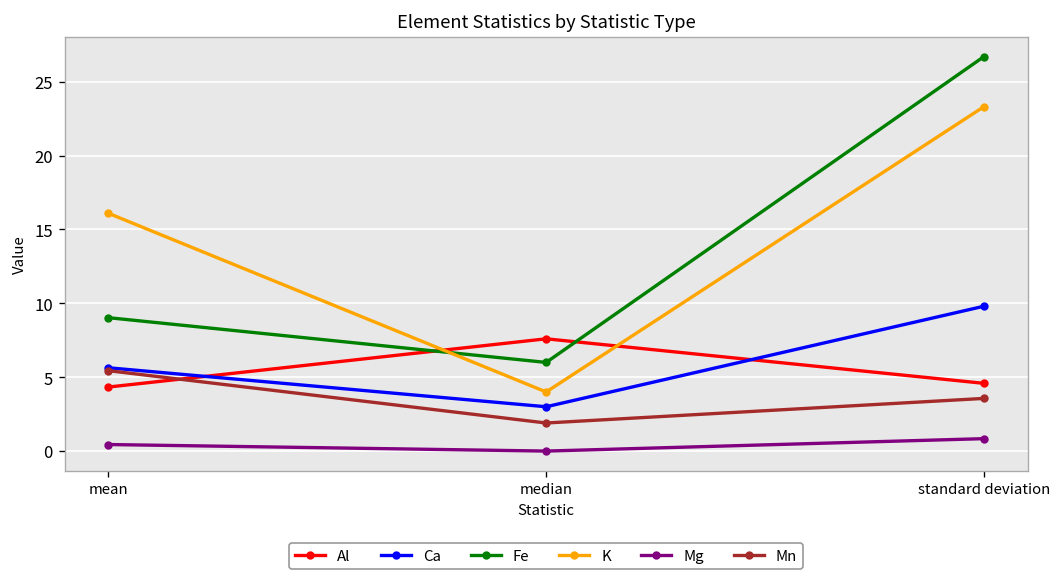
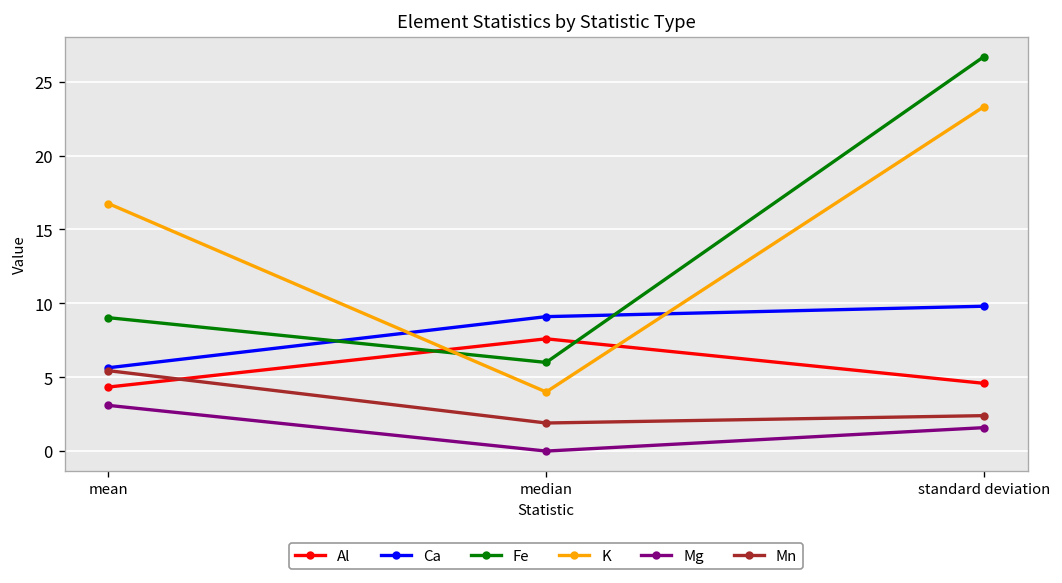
K, mean: 16.1 -> 16.8
Mg, mean: 0.4 -> 3.1
Ca, median: 3.0 -> 9.1
Mg, standard deviation: 0.8 -> 1.6
Mn, standard deviation: 3.6 -> 2.4
